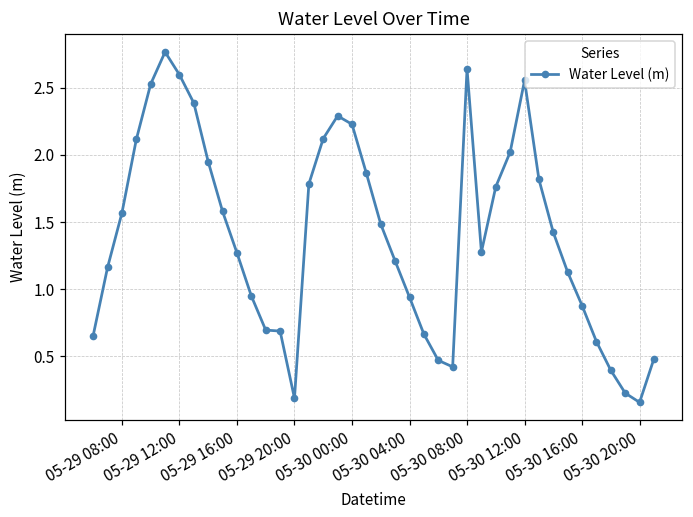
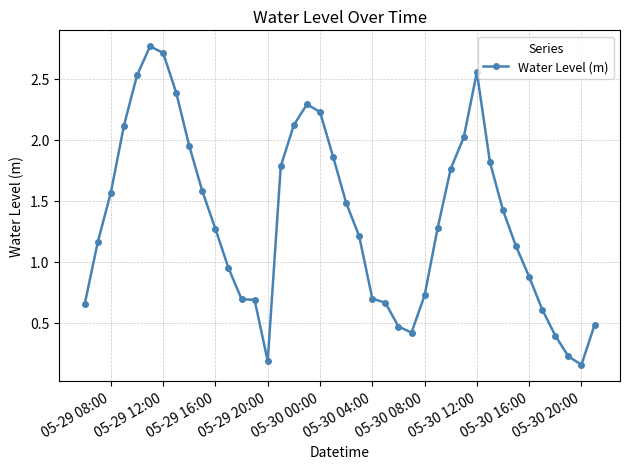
05-29 12:00: 2.60 -> 2.71
05-30 04:00: 0.94 -> 0.70
05-30 08:00: 2.64 -> 0.72
